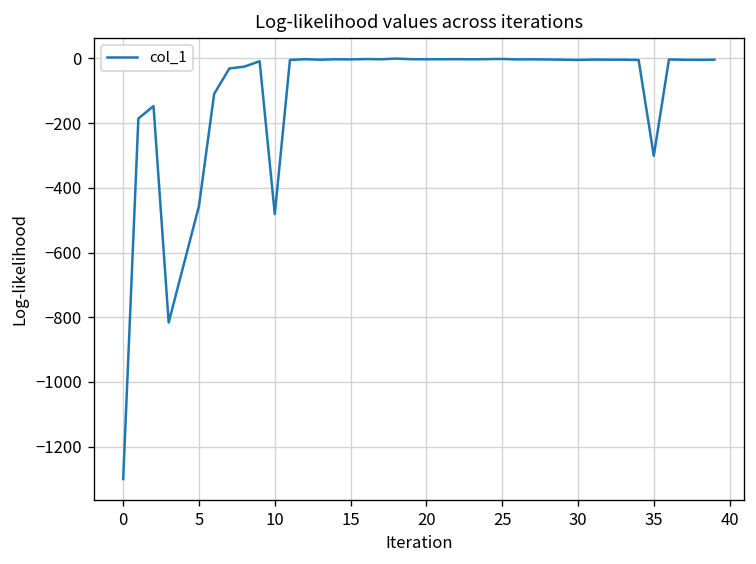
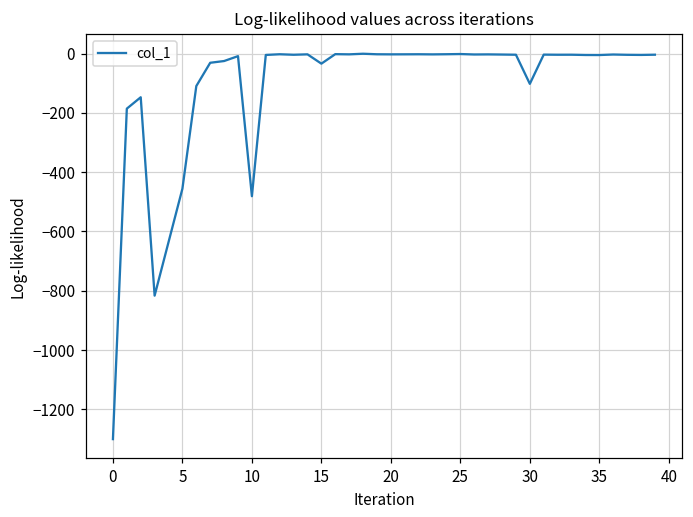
15: 0 -> -30
30: 0 -> -100
35: -300 -> 0
